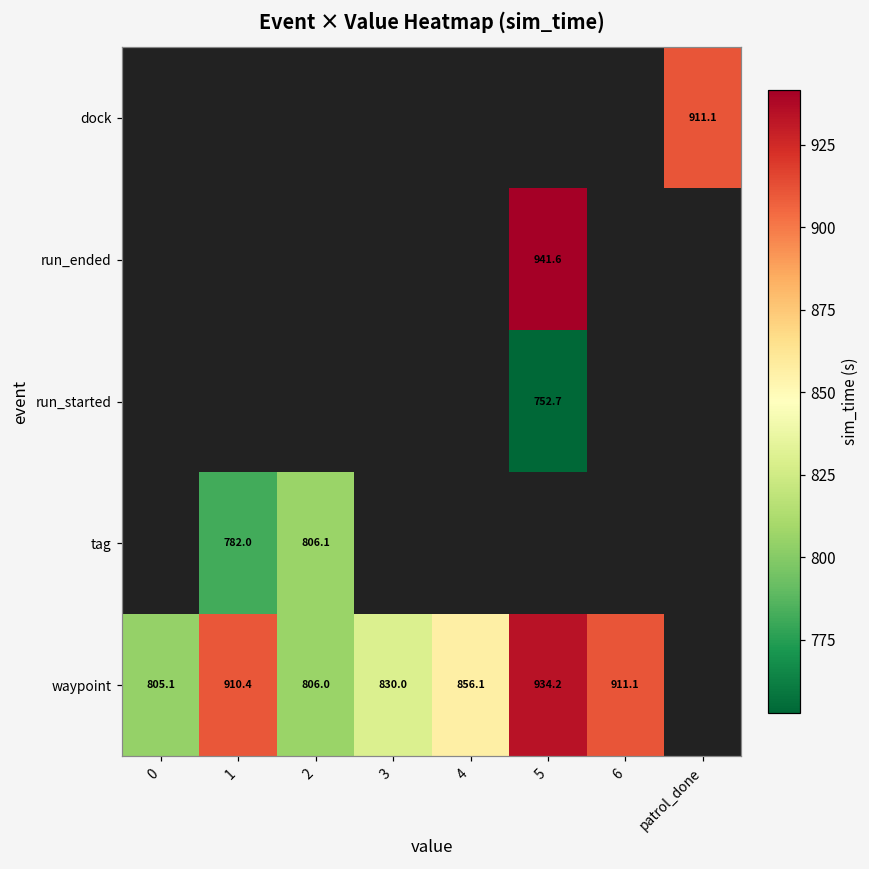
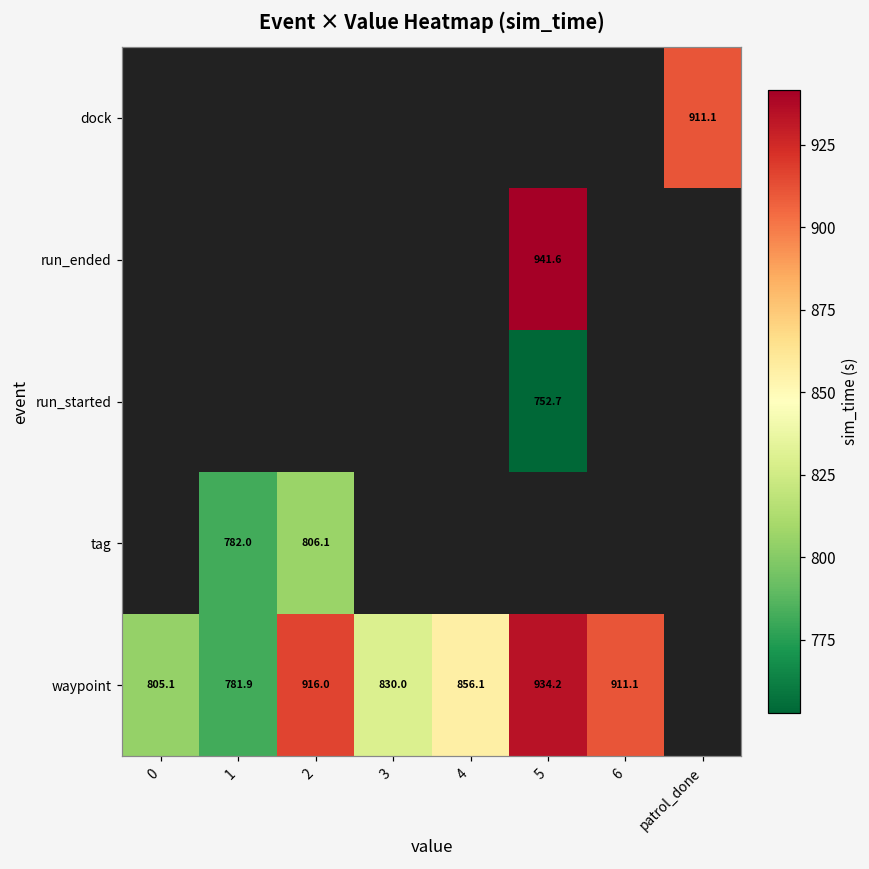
waypoint, 1: 910.4 -> 781.9
waypoint, 2: 806.0 -> 916.0
